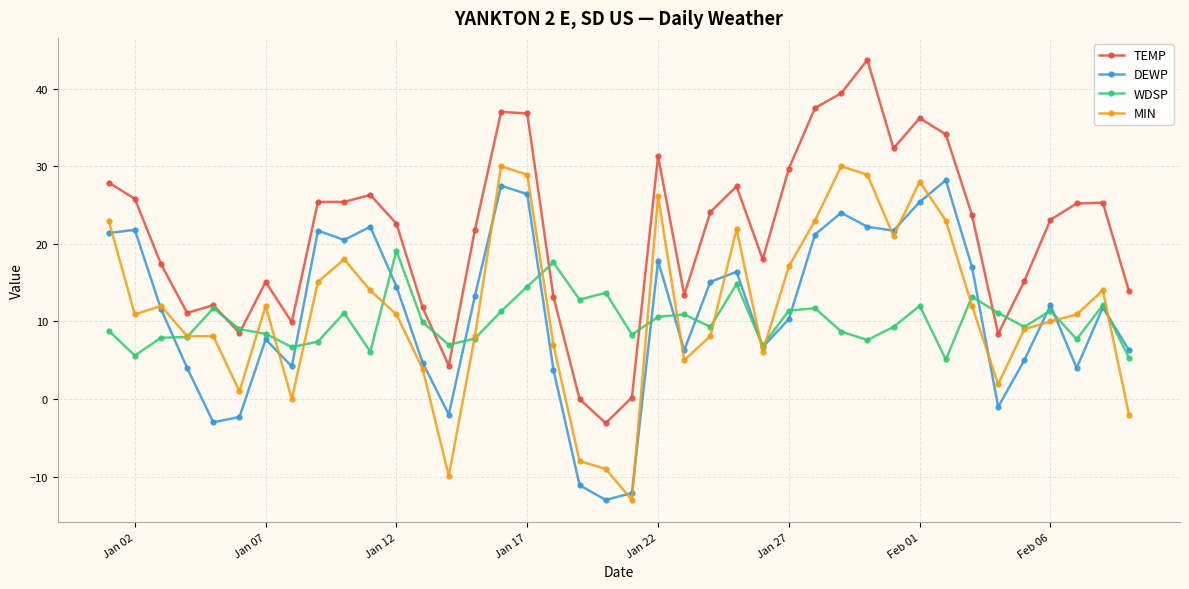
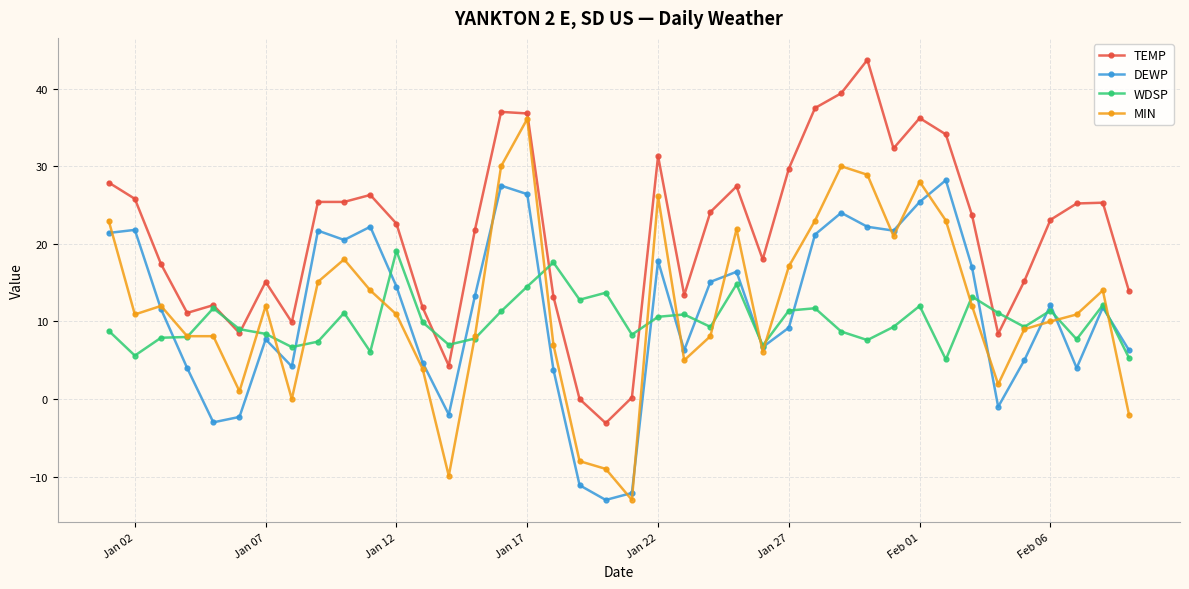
MIN, Jan 17: 29 -> 36
DEWP, Jan 27: 10 -> 9
